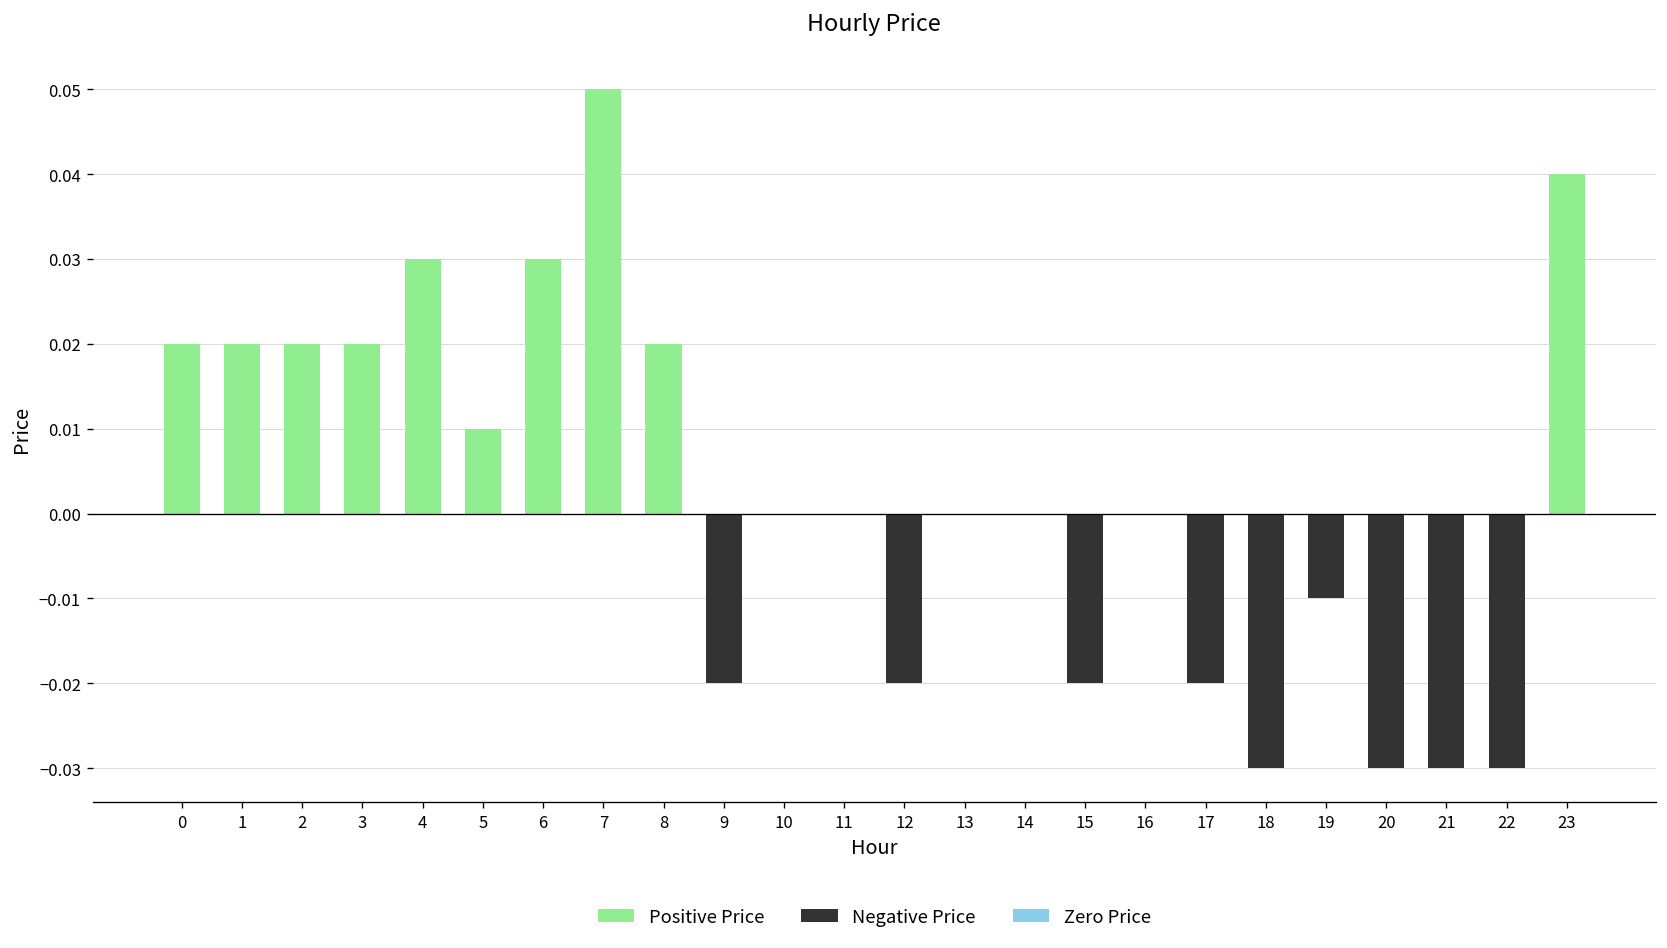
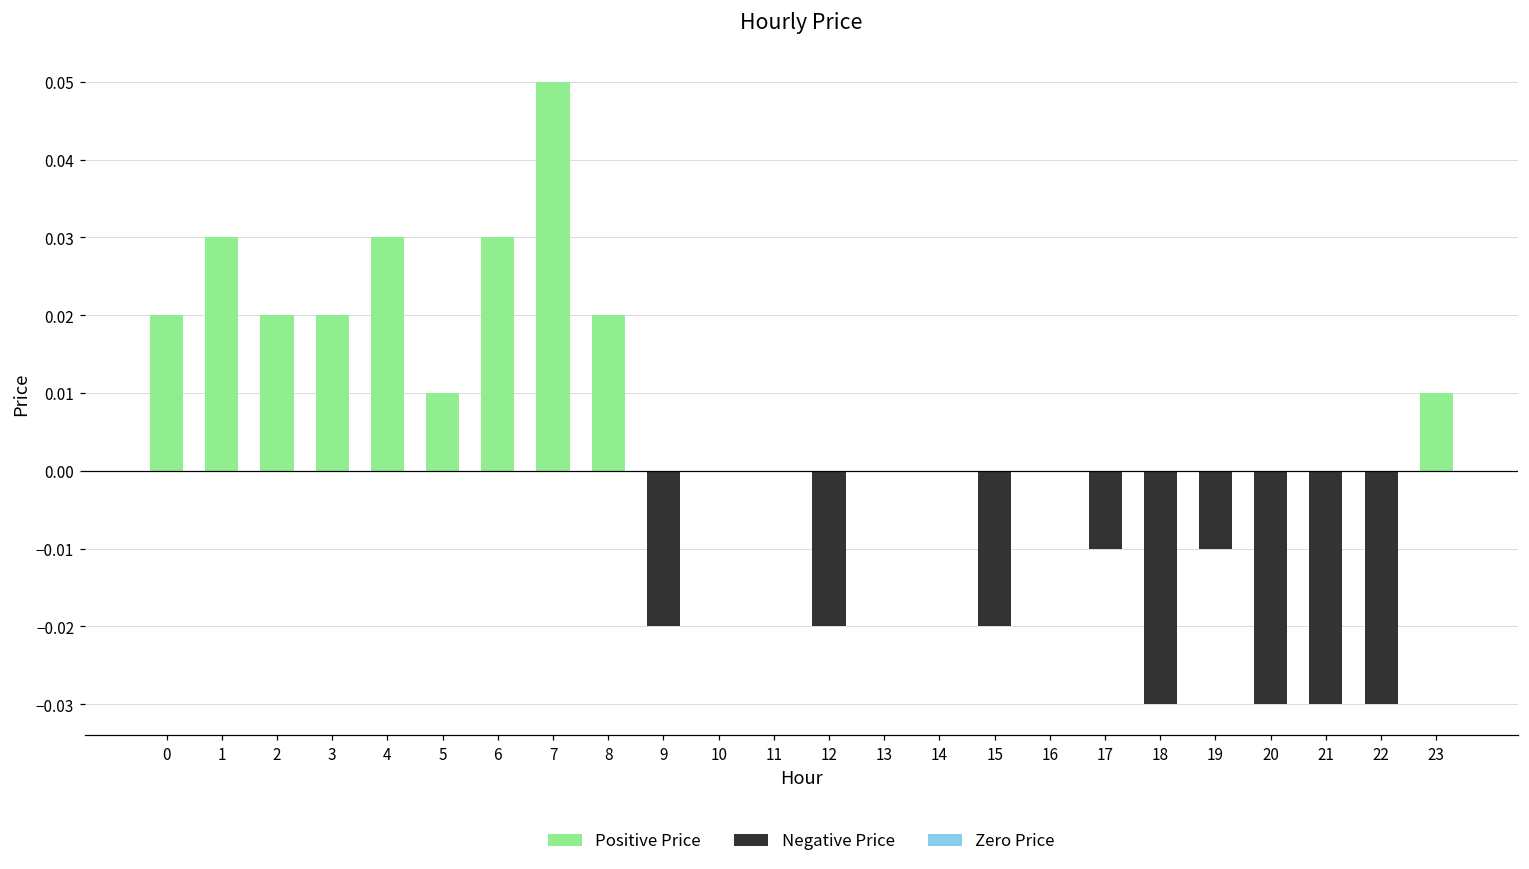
Positive Price, 1: 0.02 -> 0.03
Negative Price, 17: -0.02 -> -0.01
Positive Price, 23: 0.04 -> 0.01
